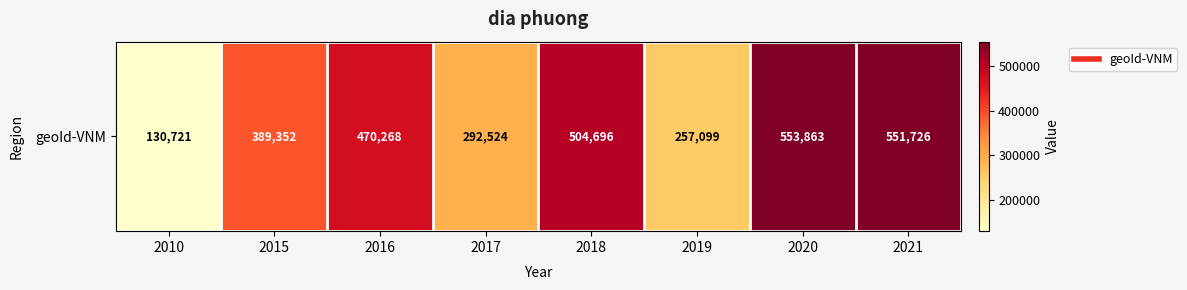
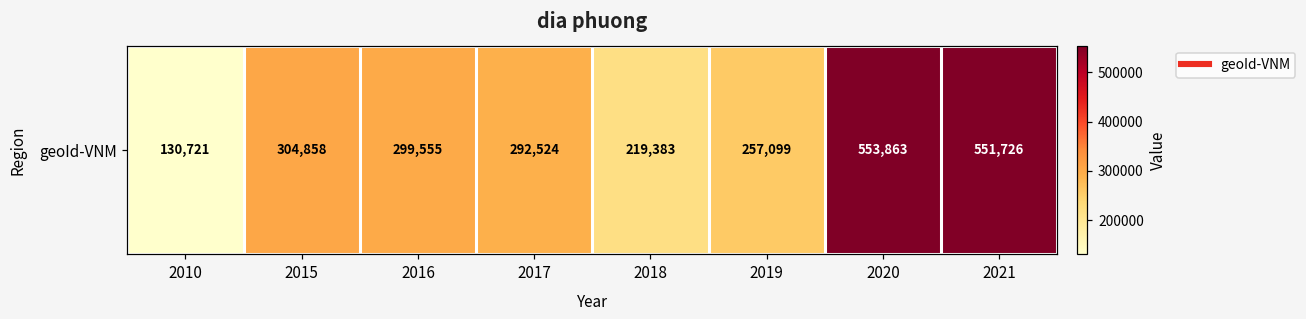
geoId-VNM, 2015: 389,352 -> 304,858
geoId-VNM, 2016: 470,268 -> 299,555
geoId-VNM, 2018: 504,696 -> 219,383
